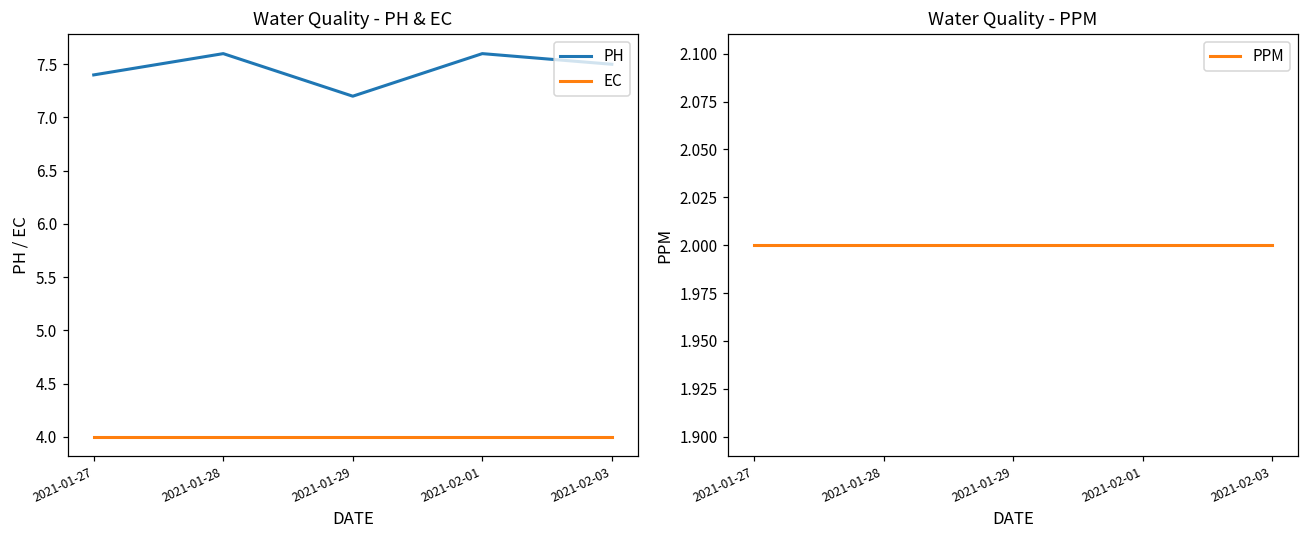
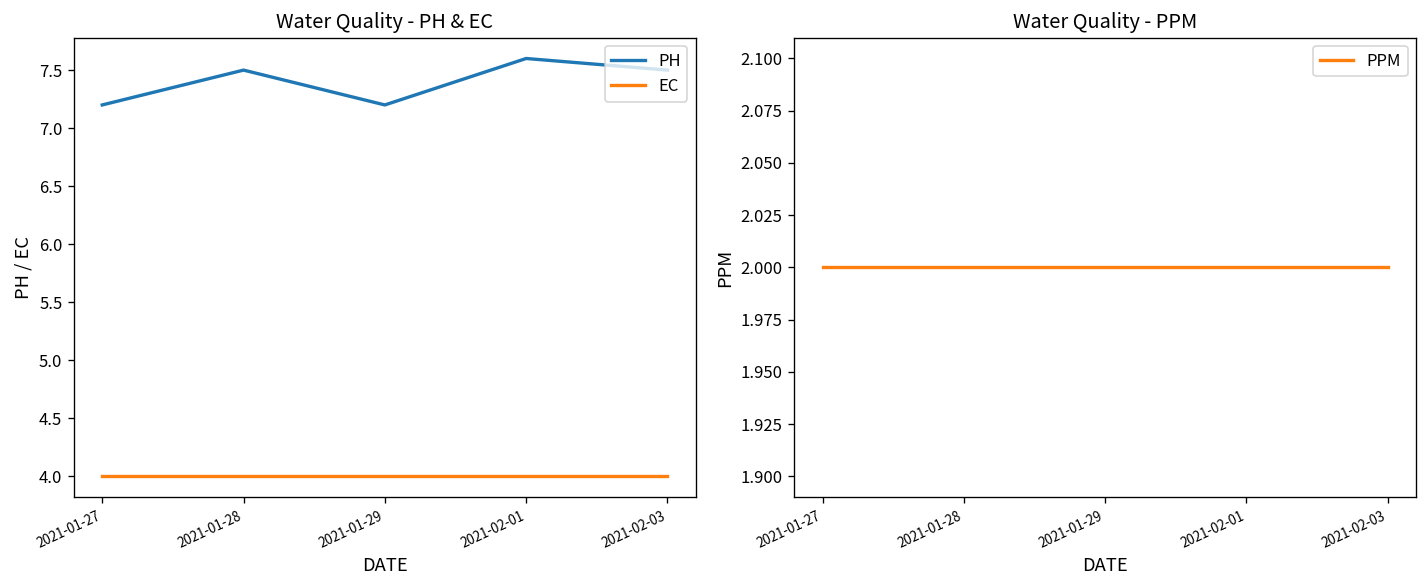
Water Quality - PH & EC, PH, 2021-01-27: 7.4 -> 7.2
Water Quality - PH & EC, PH, 2021-01-28: 7.6 -> 7.5
